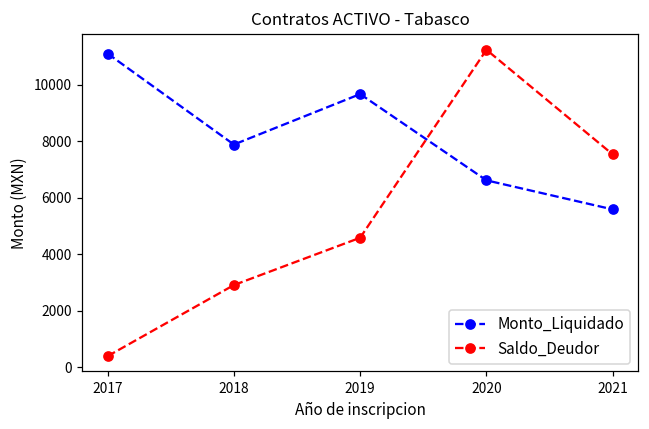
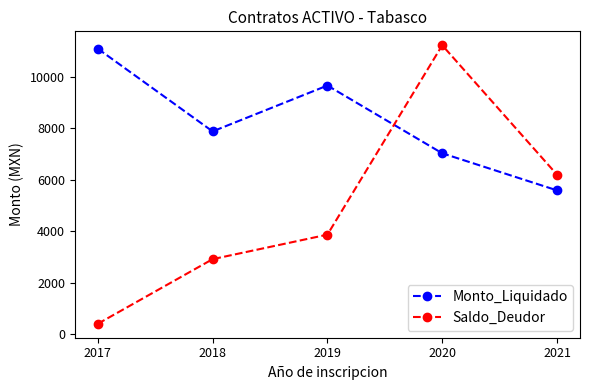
Saldo_Deudor, 2019: 4600 -> 3900
Monto_Liquidado, 2020: 6600 -> 7000
Saldo_Deudor, 2021: 7500 -> 6200
